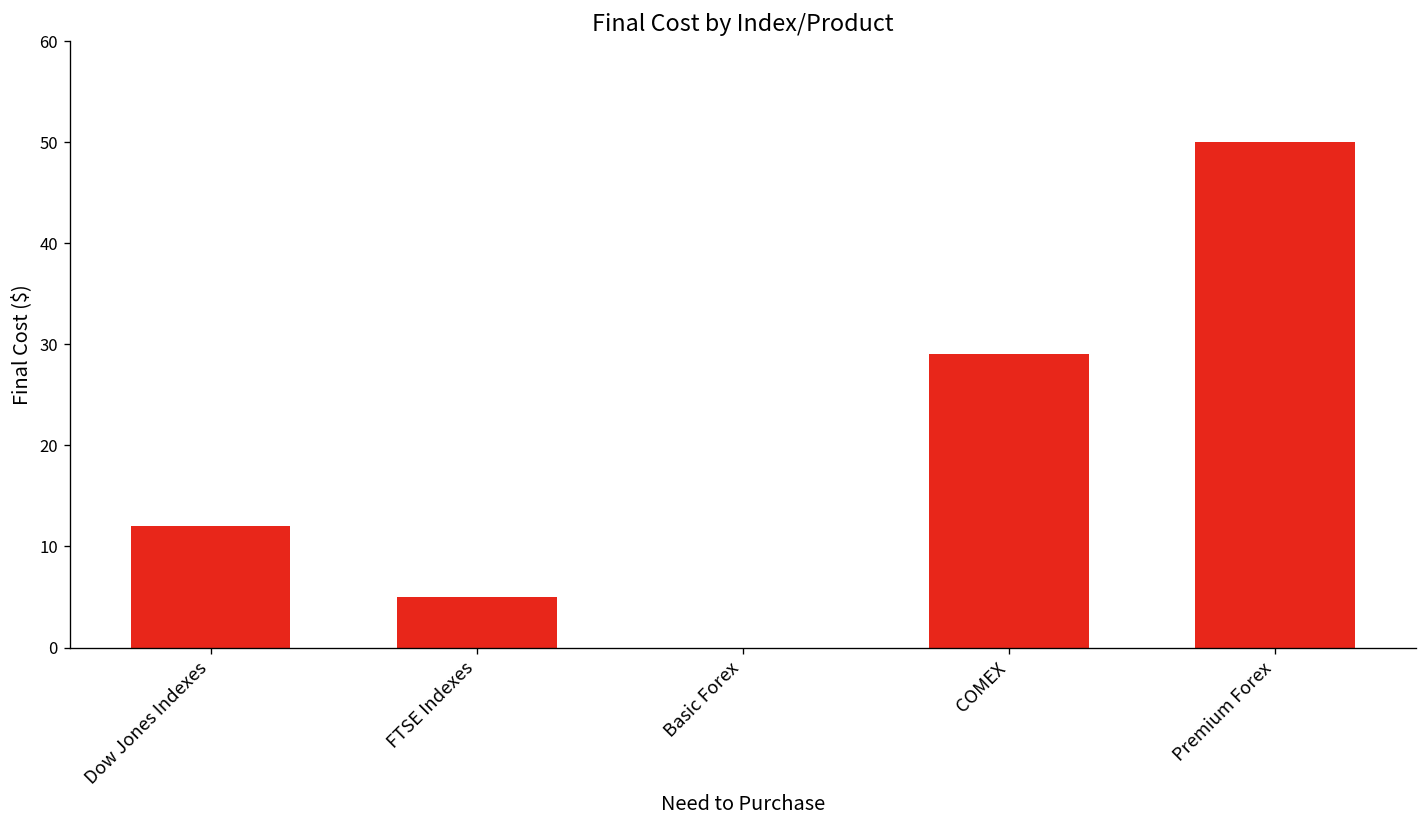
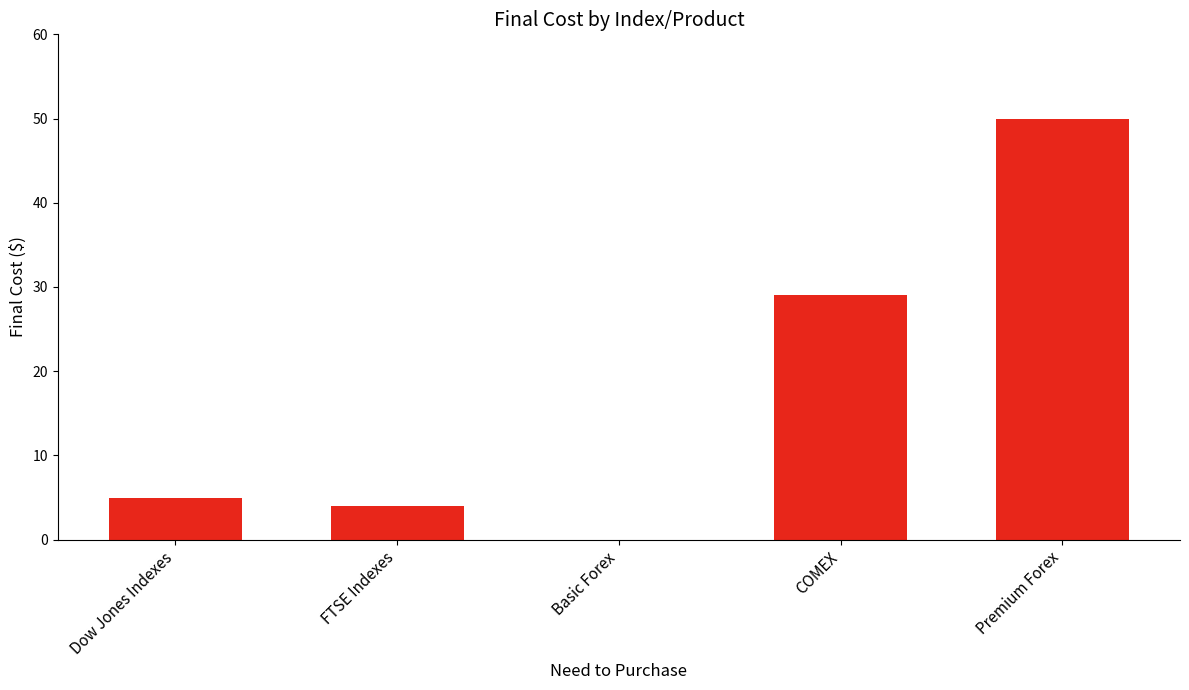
Dow Jones Indexes: 12 -> 5
FTSE Indexes: 5 -> 4
